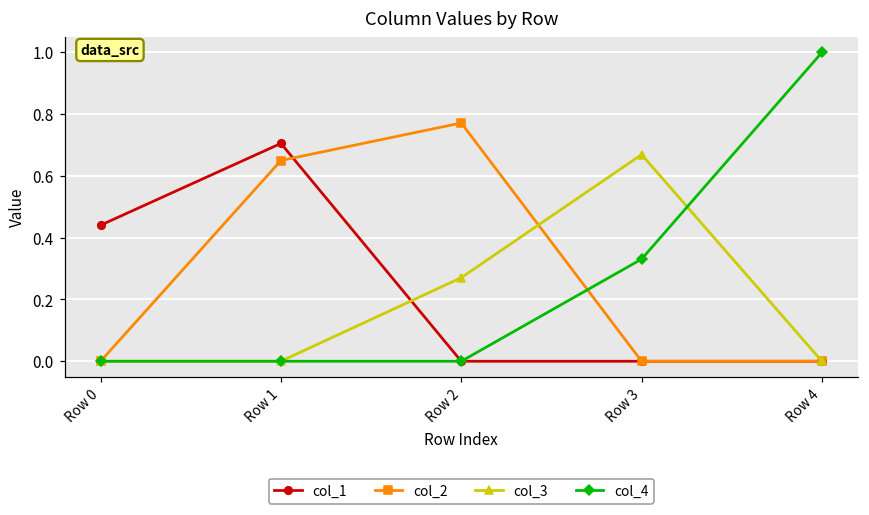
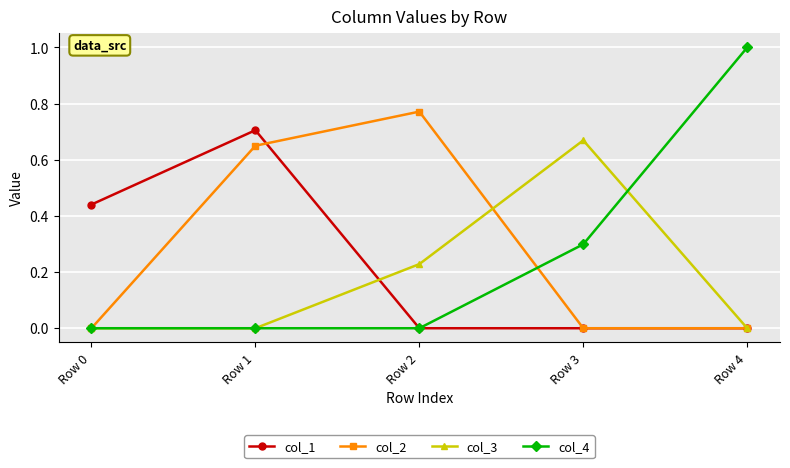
col_3, Row 2: 0.27 -> 0.23
col_4, Row 3: 0.33 -> 0.30
